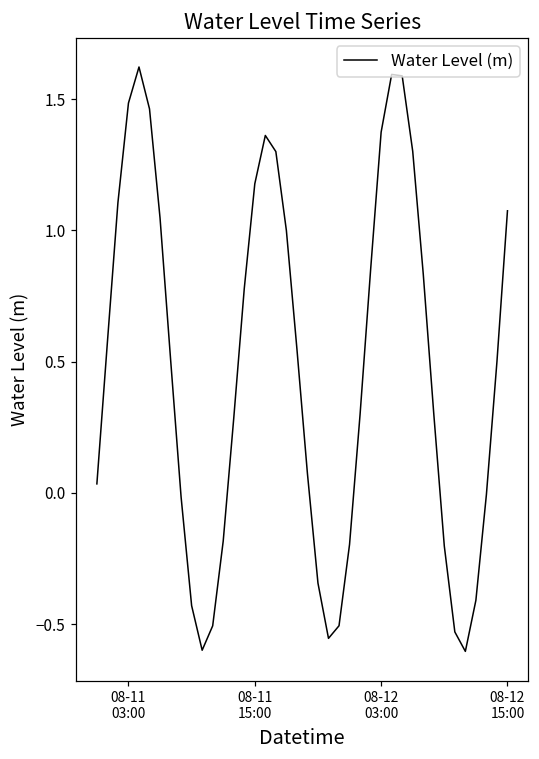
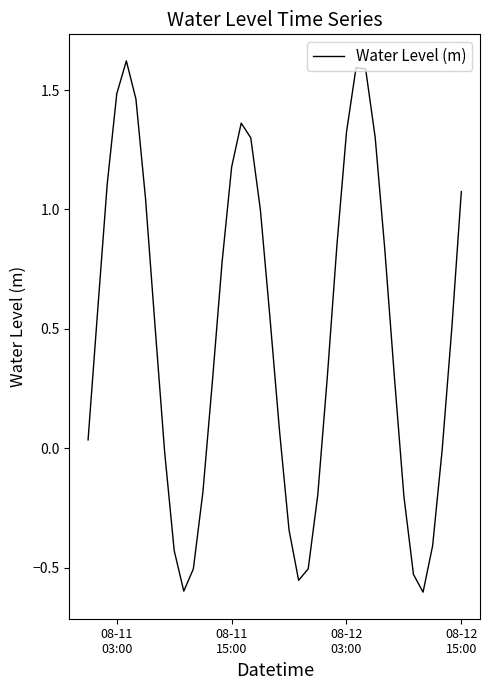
08-12 03:00: 1.37 -> 1.32
